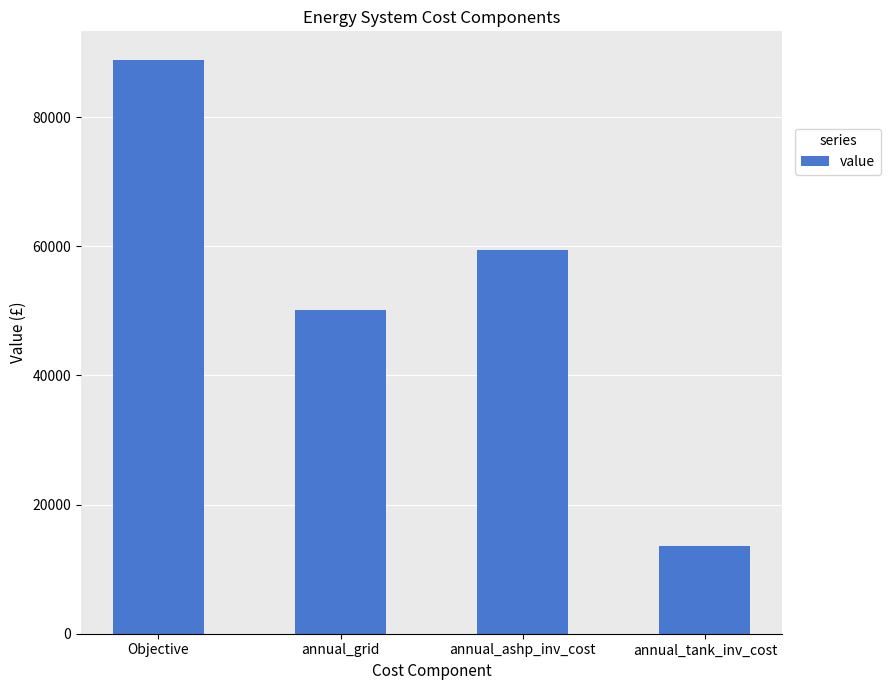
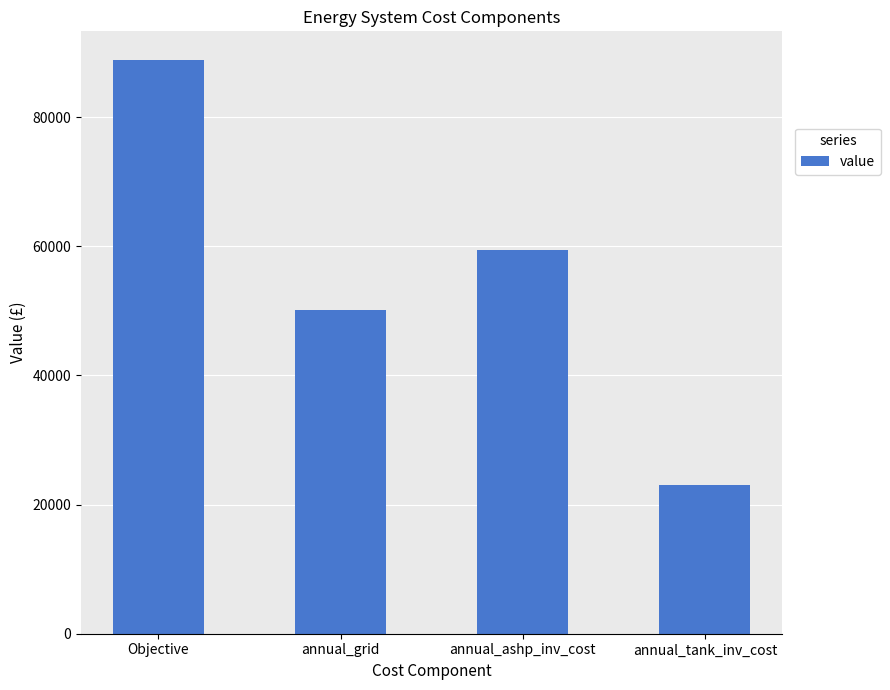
annual_tank_inv_cost: 14000 -> 23000
